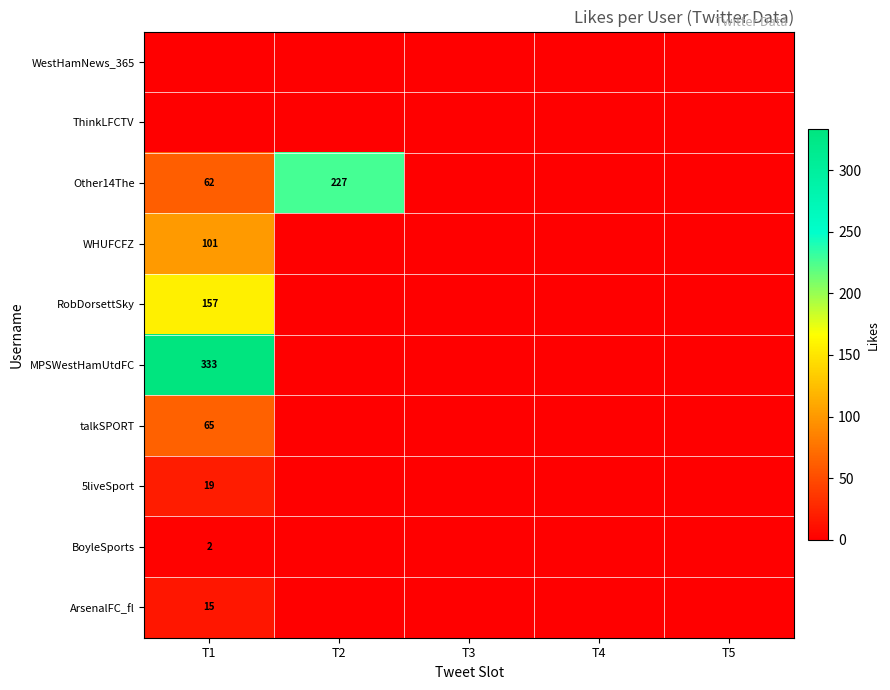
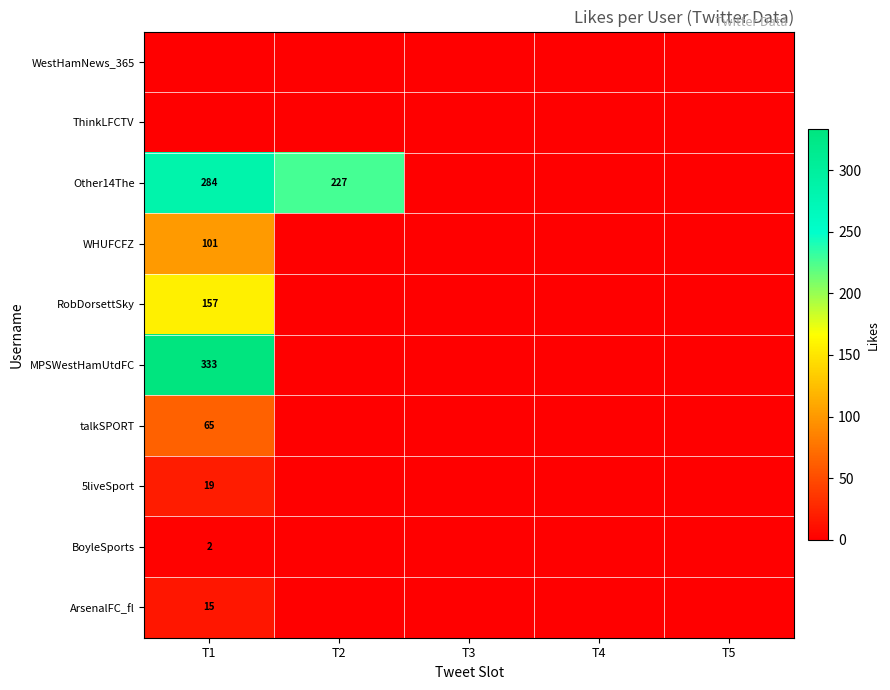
Other14The, T1: 62 -> 284
